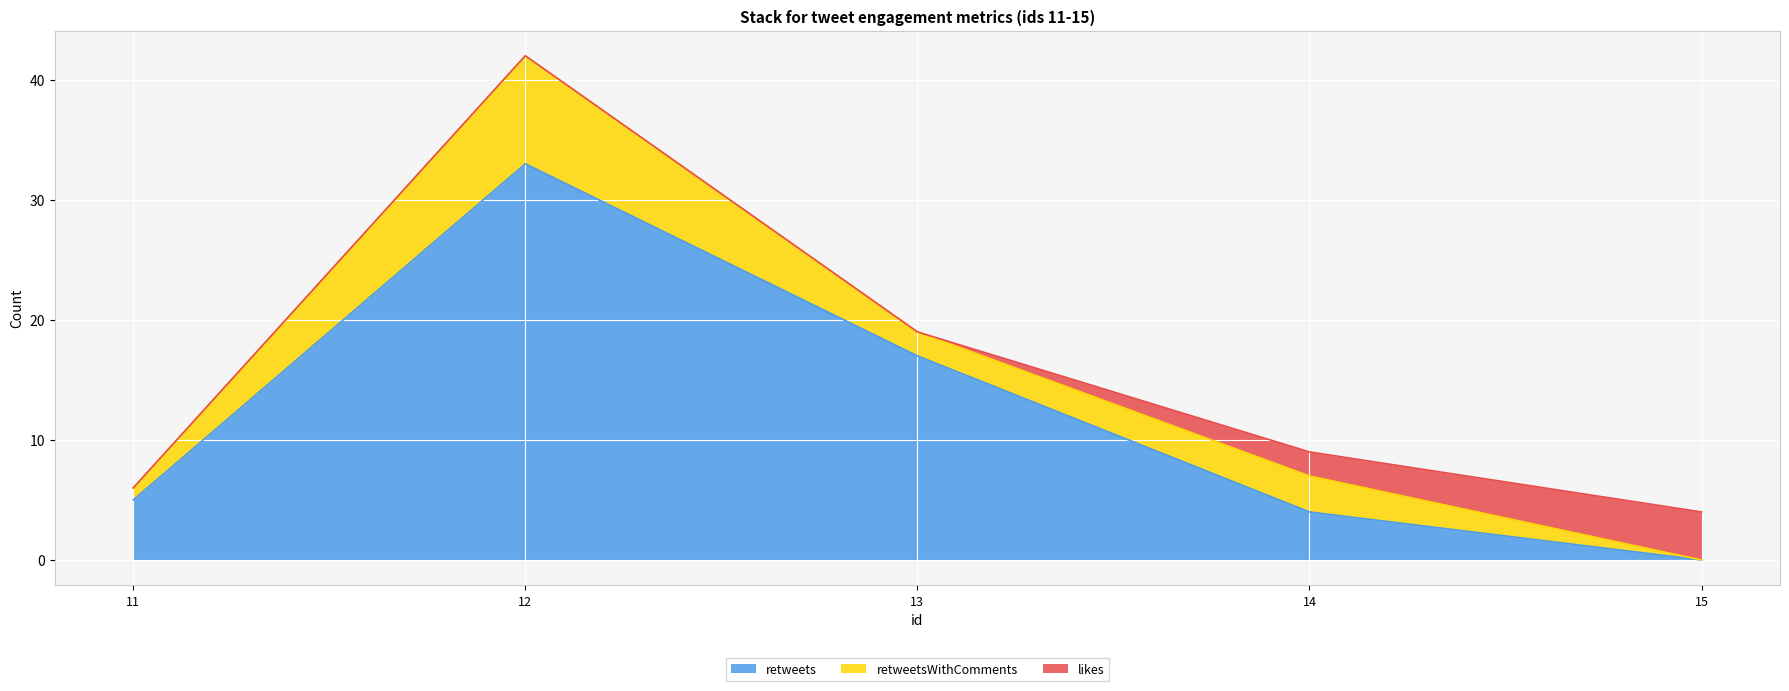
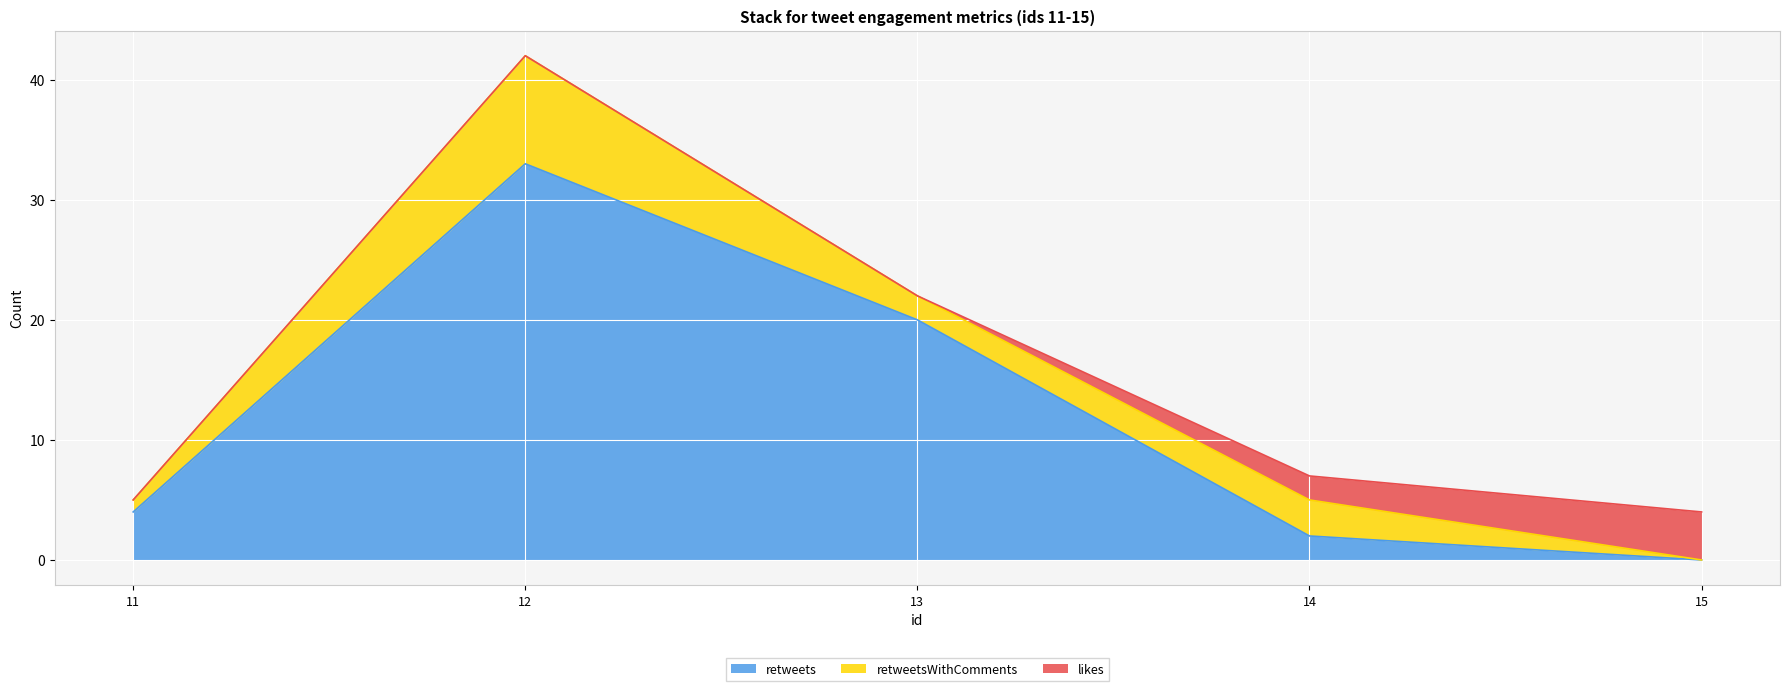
retweets, 11: 5 -> 4
retweets, 13: 17 -> 20
retweets, 14: 4 -> 2
